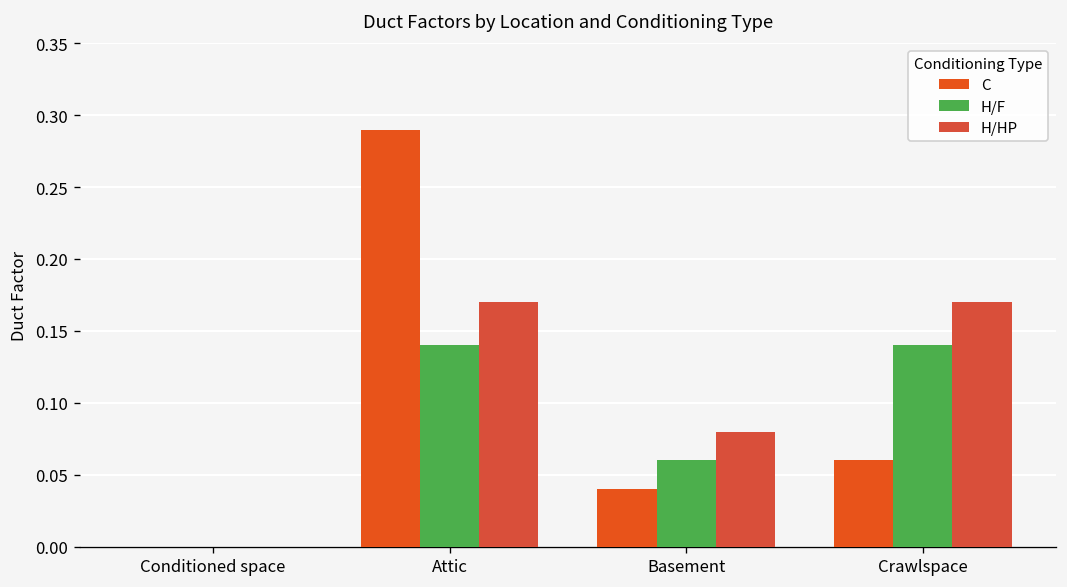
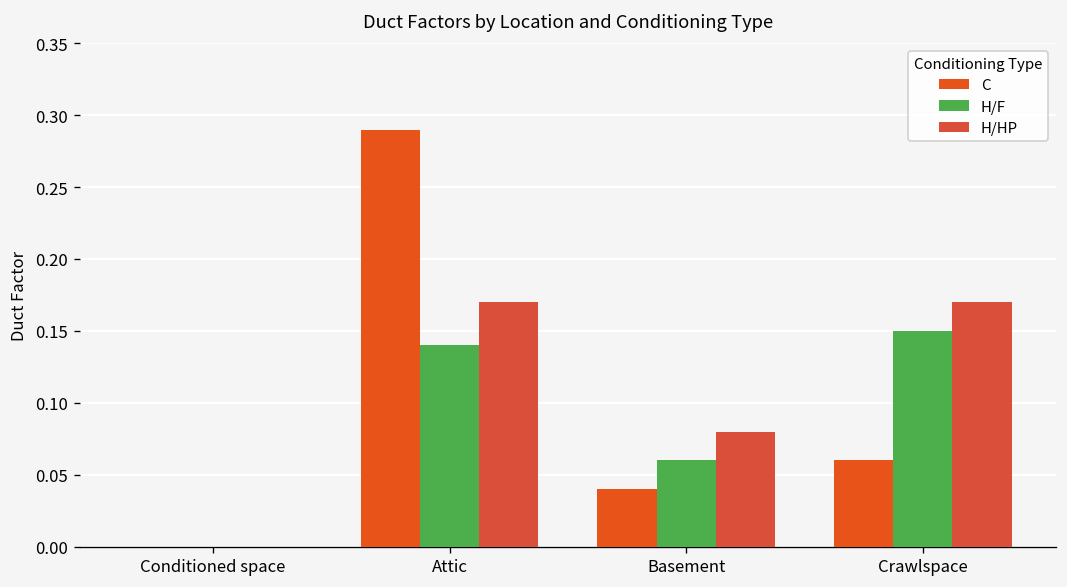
H/F, Crawlspace: 0.14 -> 0.15
